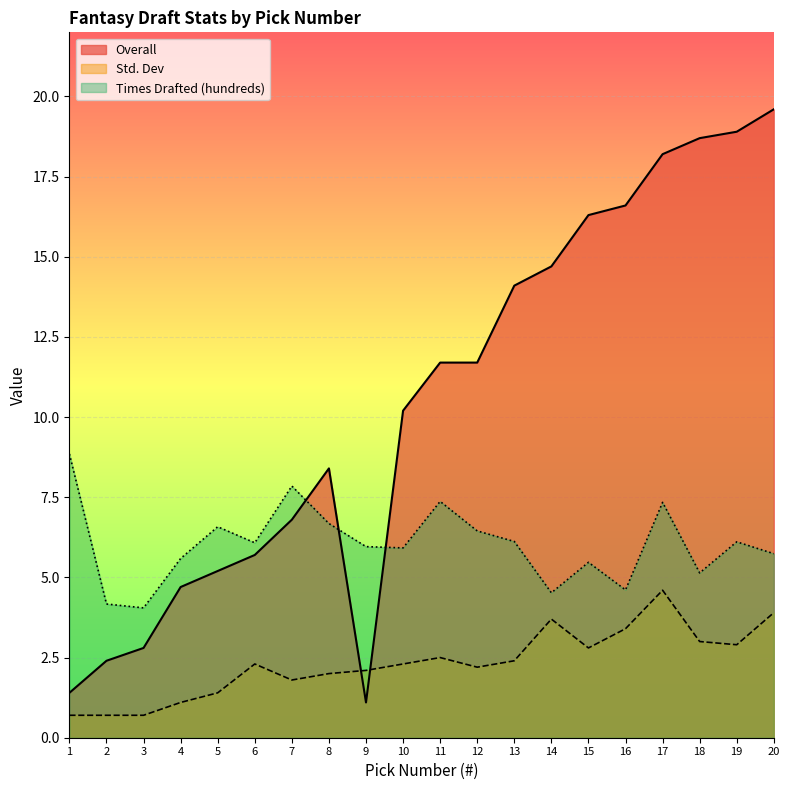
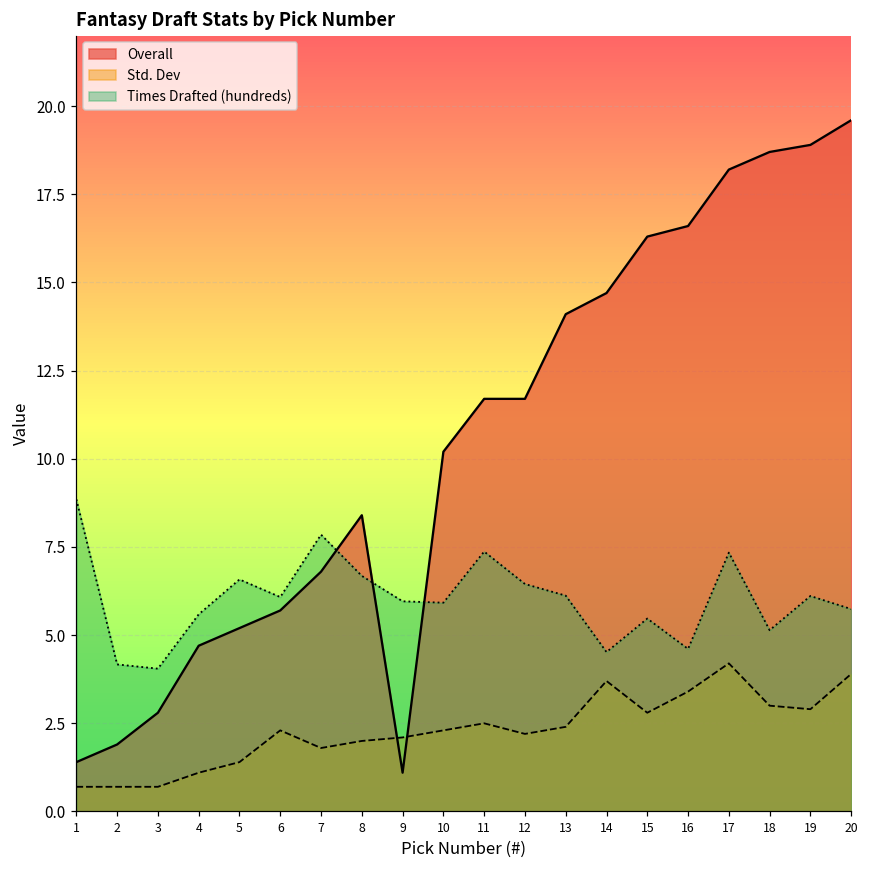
Overall, 2: 2.4 -> 1.9
Std. Dev, 17: 4.6 -> 4.2
